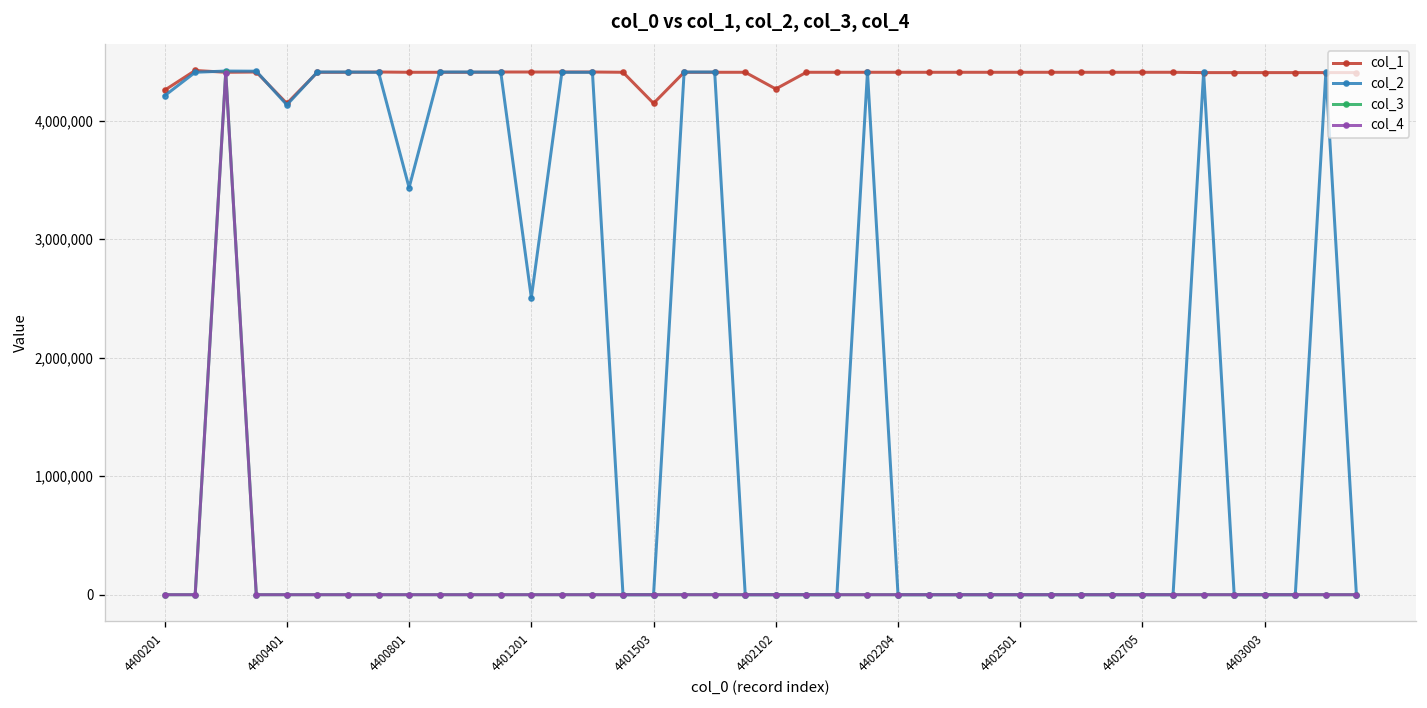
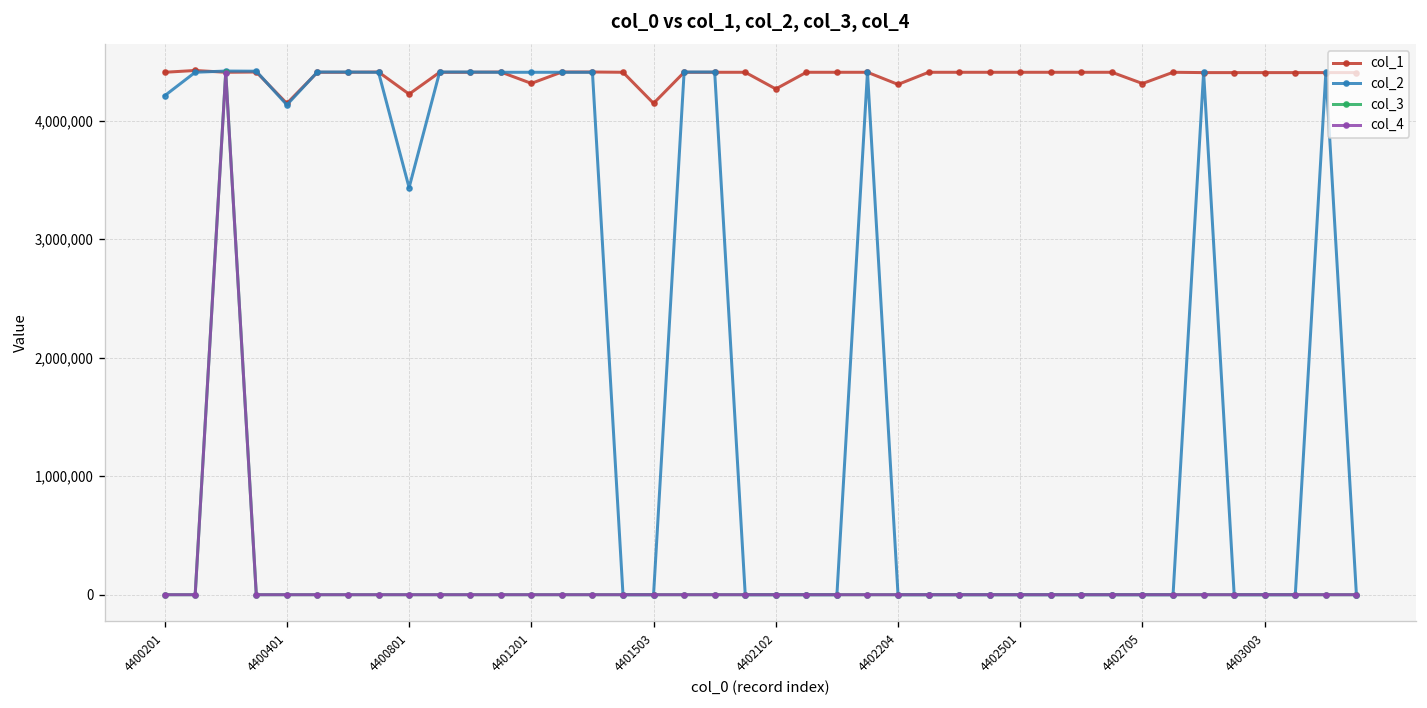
col_1, 4400201: 4,300,000 -> 4,400,000
col_1, 4400801: 4,400,000 -> 4,200,000
col_1, 4401201: 4,400,000 -> 4,300,000
col_2, 4401201: 2,500,000 -> 4,400,000
col_1, 4402204: 4,400,000 -> 4,300,000
col_1, 4402705: 4,400,000 -> 4,300,000
